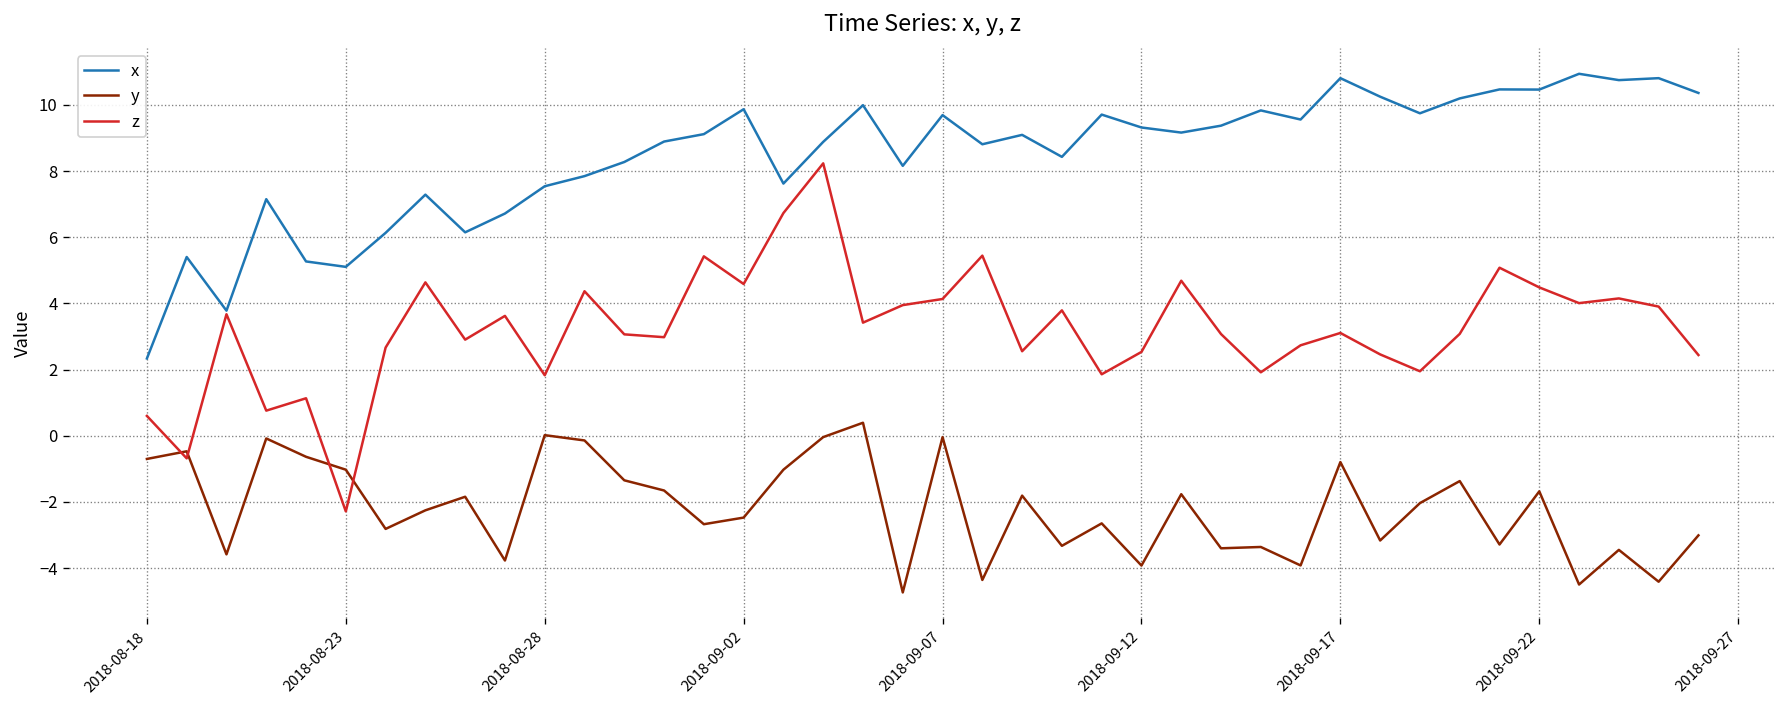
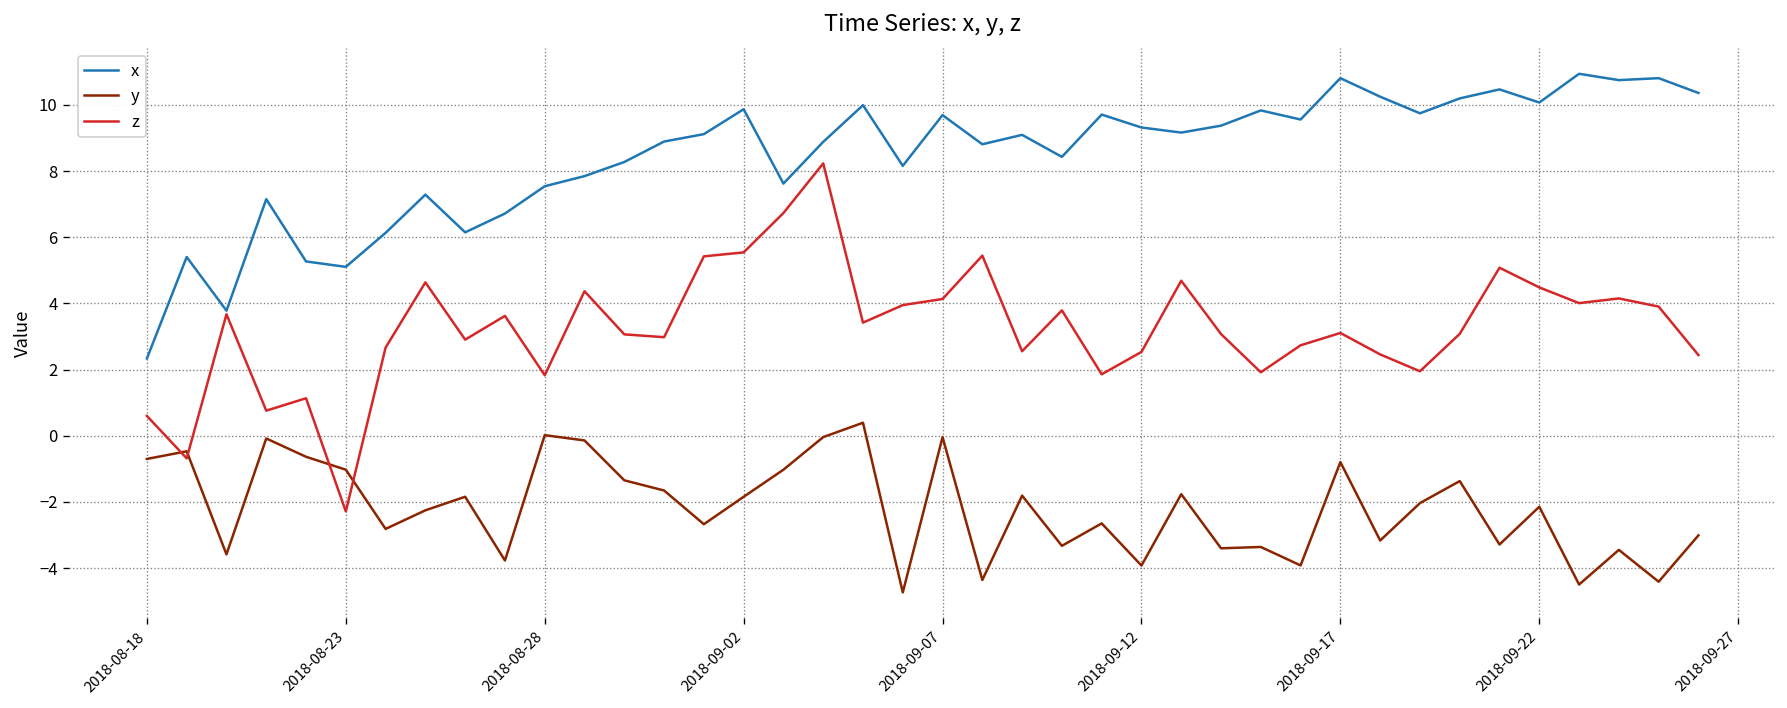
y, 2018-09-02: -2.5 -> -1.8
z, 2018-09-02: 4.6 -> 5.5
x, 2018-09-22: 10.5 -> 10.1
y, 2018-09-22: -1.7 -> -2.1
